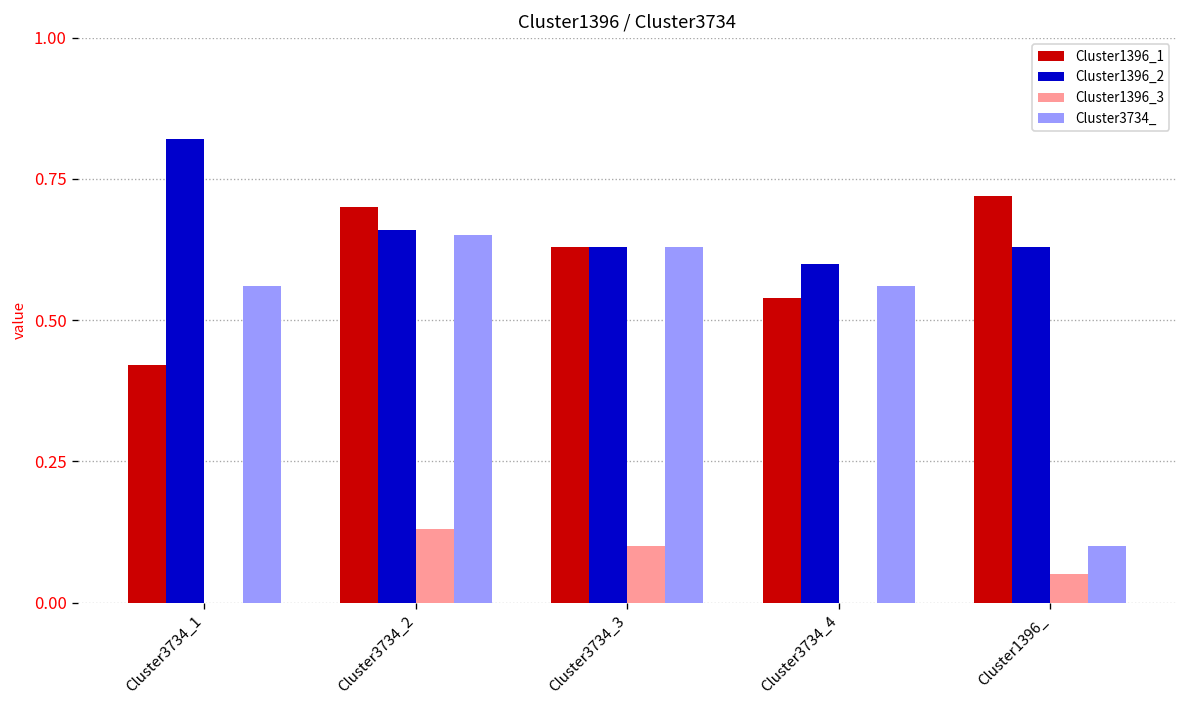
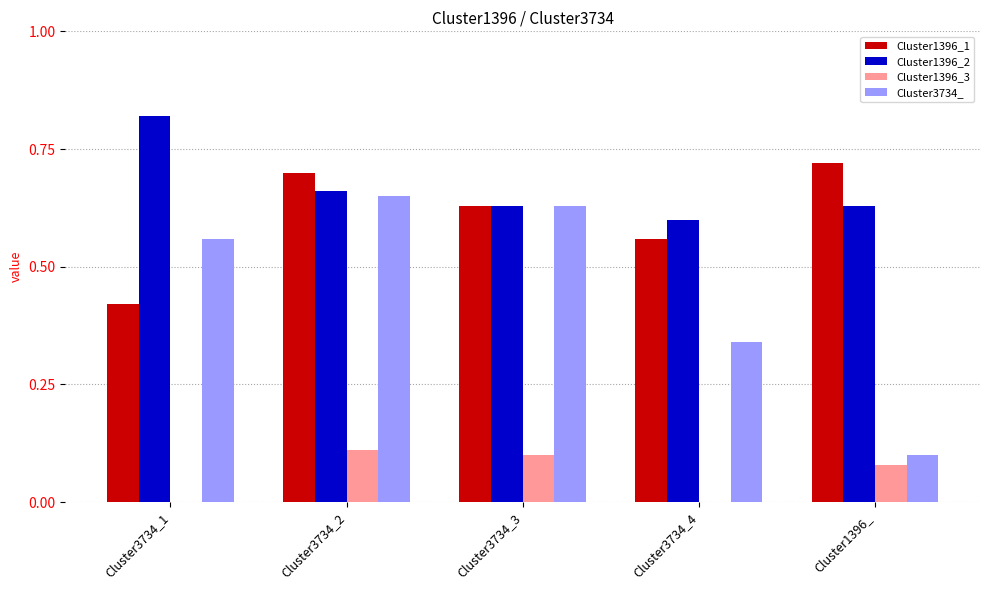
Cluster1396_3, Cluster3734_2: 0.13 -> 0.11
Cluster1396_1, Cluster3734_4: 0.54 -> 0.56
Cluster3734_, Cluster3734_4: 0.56 -> 0.34
Cluster1396_3, Cluster1396_: 0.05 -> 0.08
